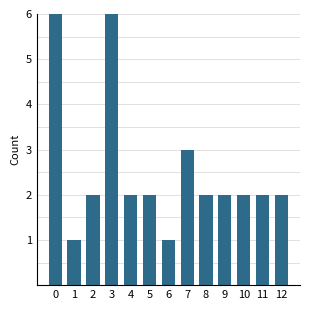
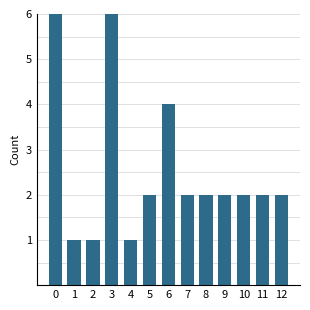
2: 2 -> 1
4: 2 -> 1
6: 1 -> 4
7: 3 -> 2
